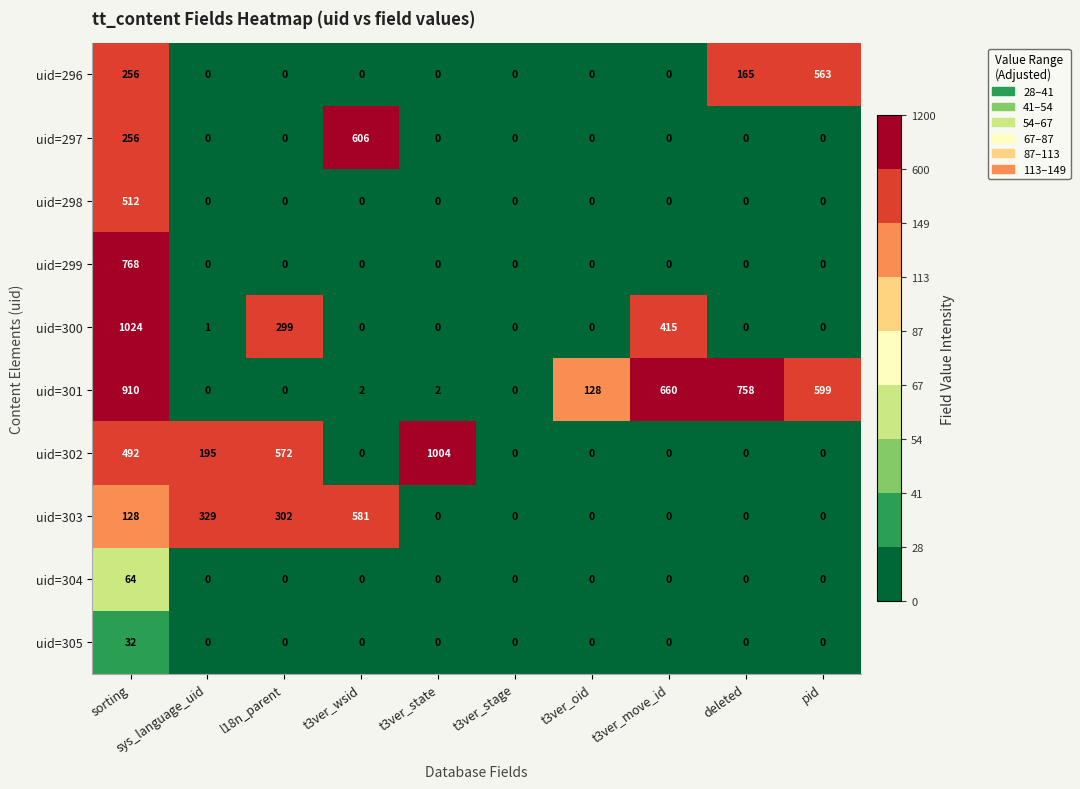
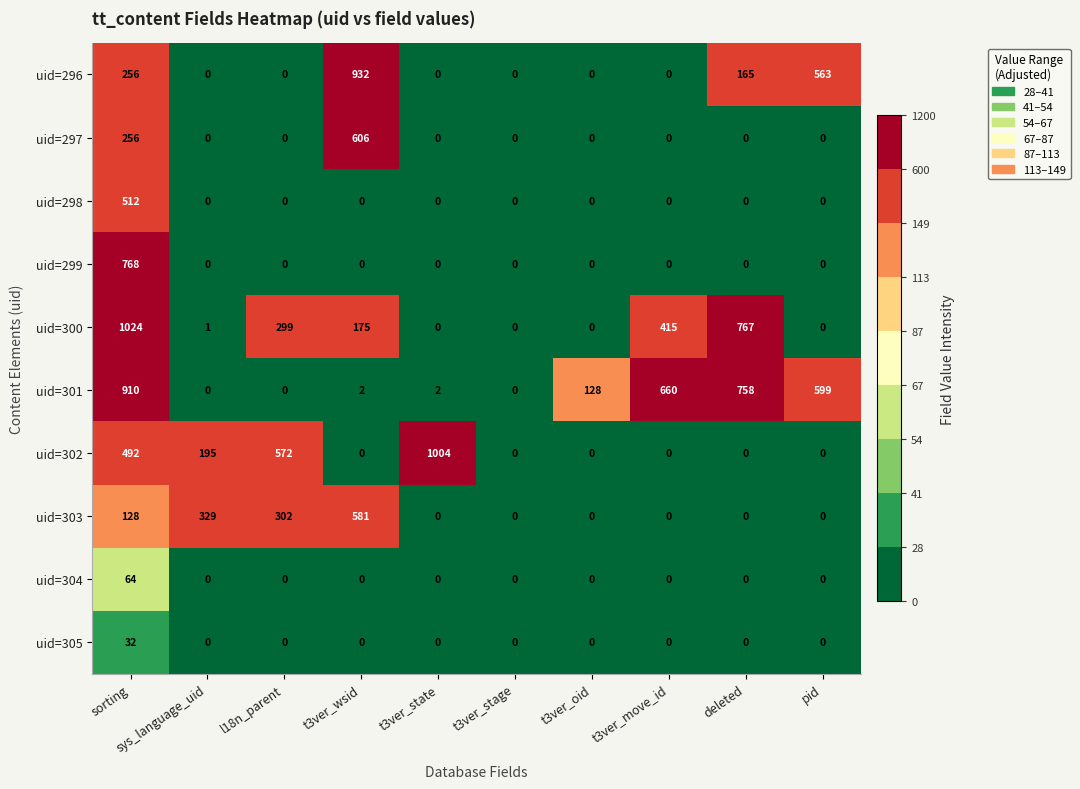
uid=296, t3ver_wsid: 0 -> 932
uid=300, t3ver_wsid: 0 -> 175
uid=300, deleted: 0 -> 767
